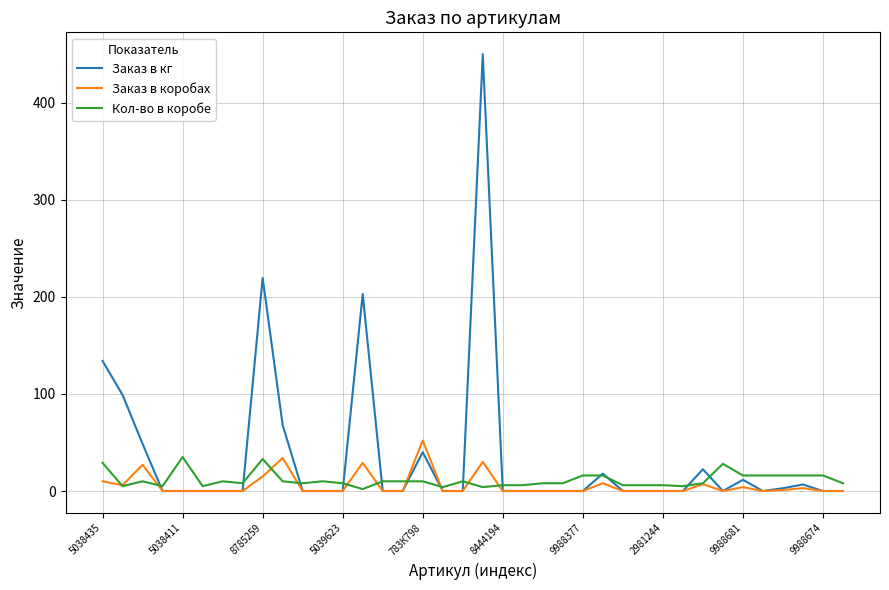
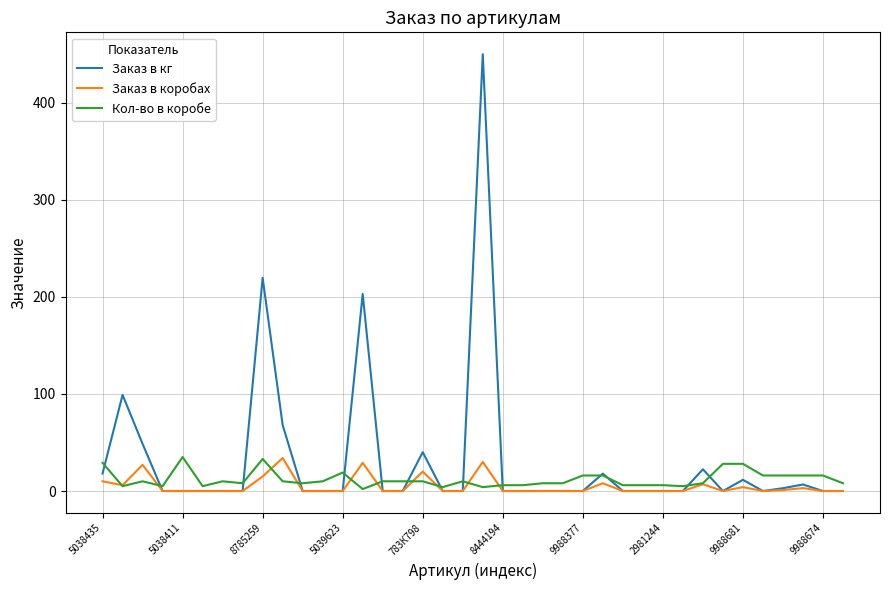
Заказ в кг, 5038435: 130 -> 20
Кол-во в коробе, 5039623: 10 -> 20
Заказ в коробах, 783К798: 50 -> 20
Кол-во в коробе, 9988681: 20 -> 30
